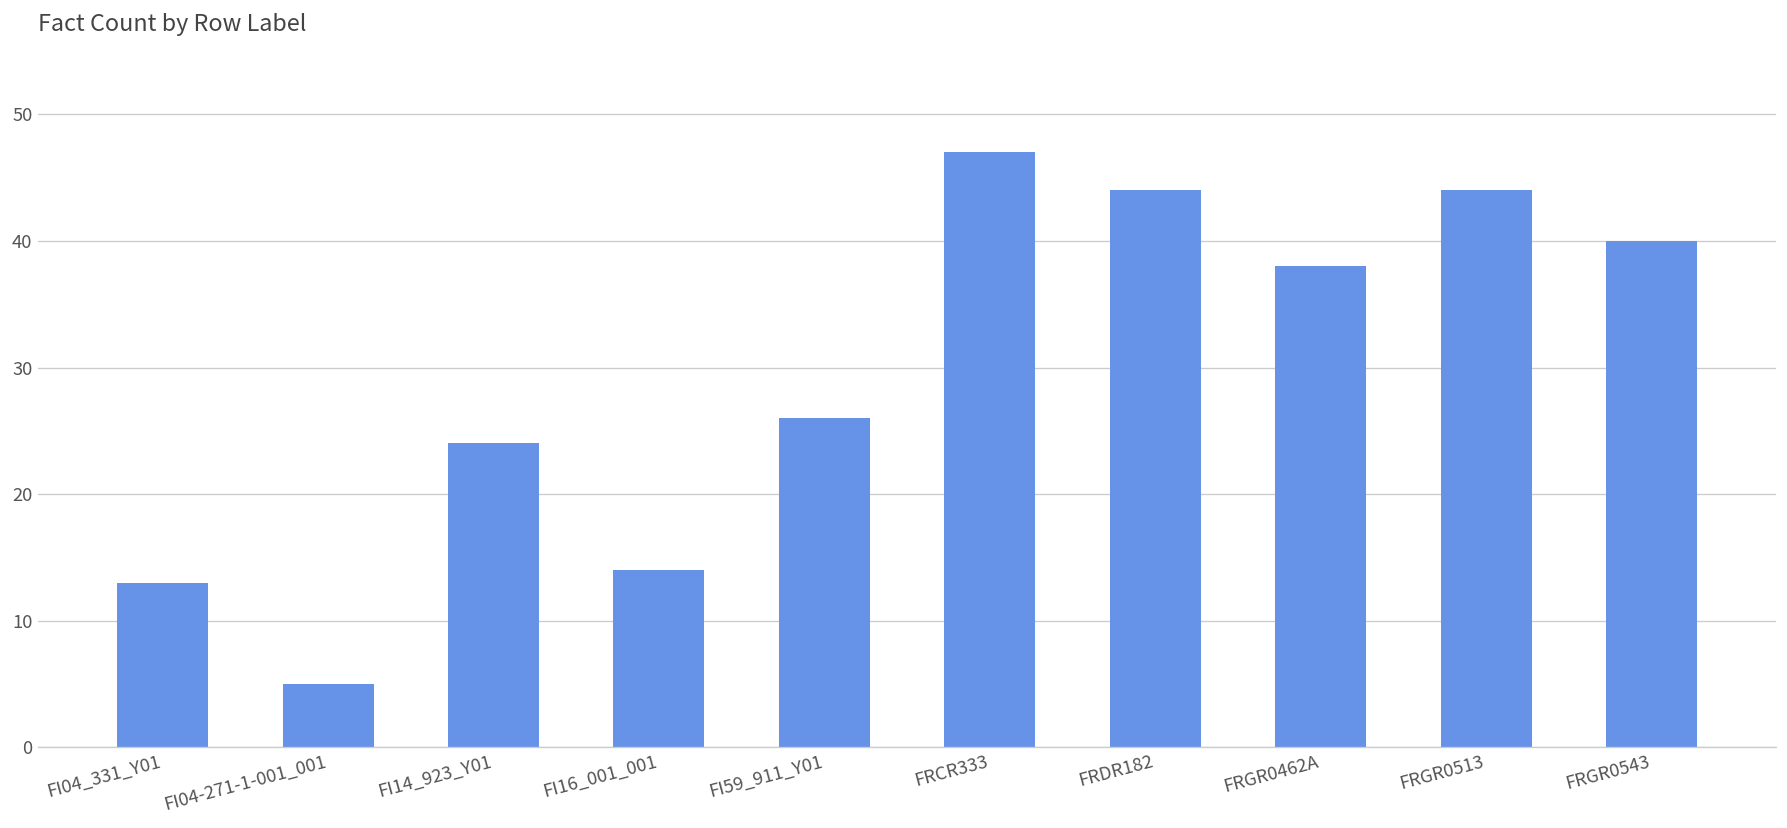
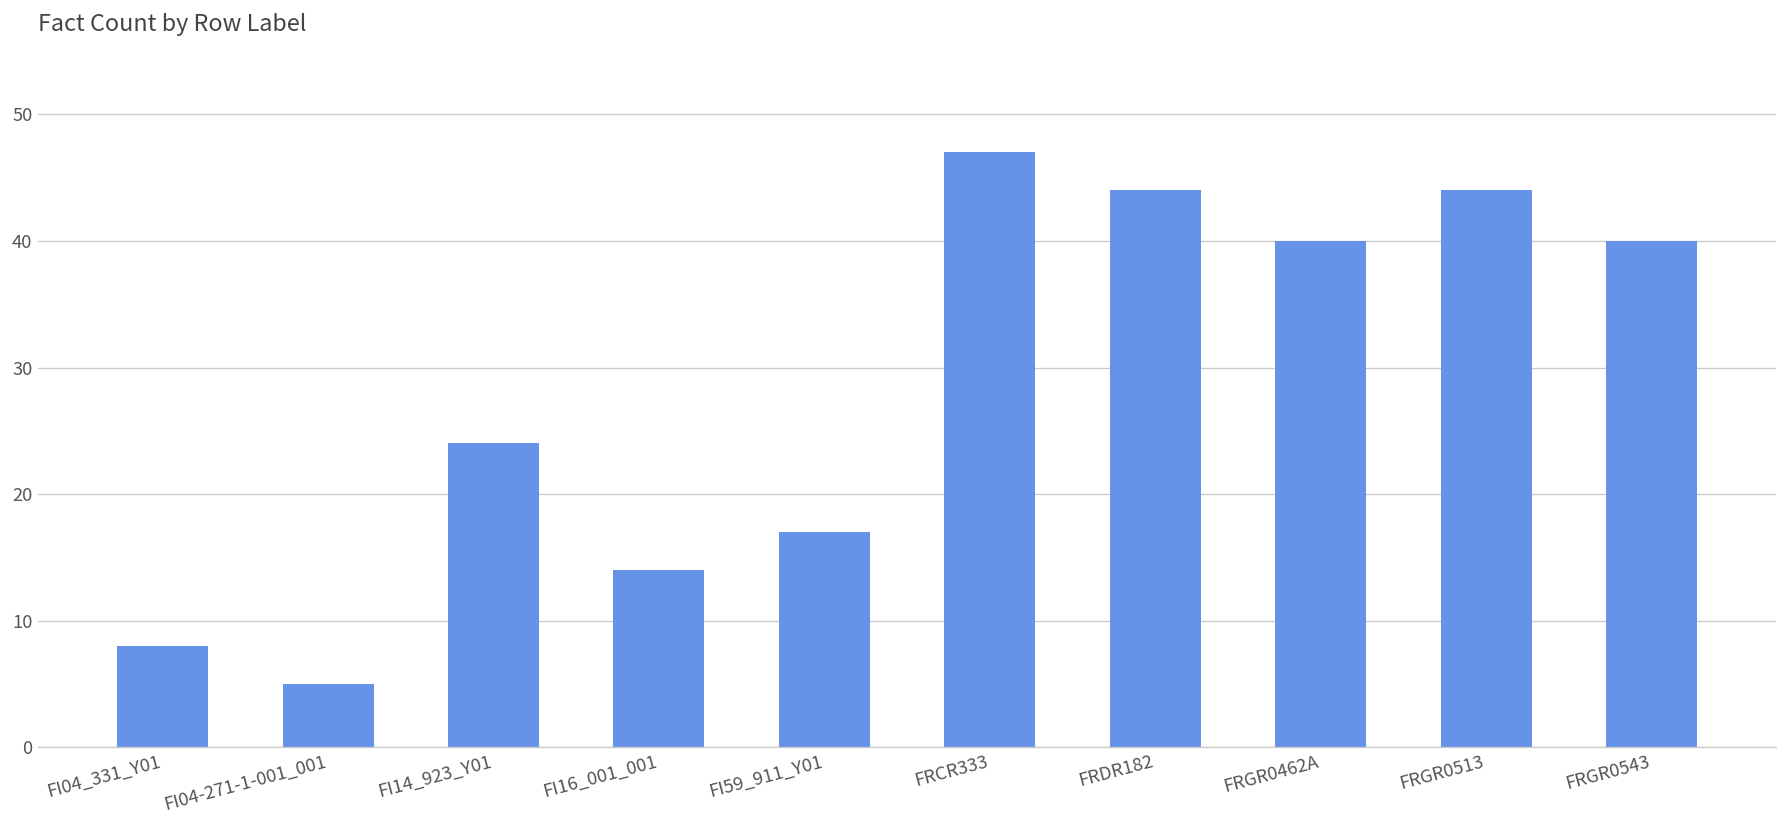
FI04_331_Y01: 13 -> 8
FI59_911_Y01: 26 -> 17
FRGR0462A: 38 -> 40
